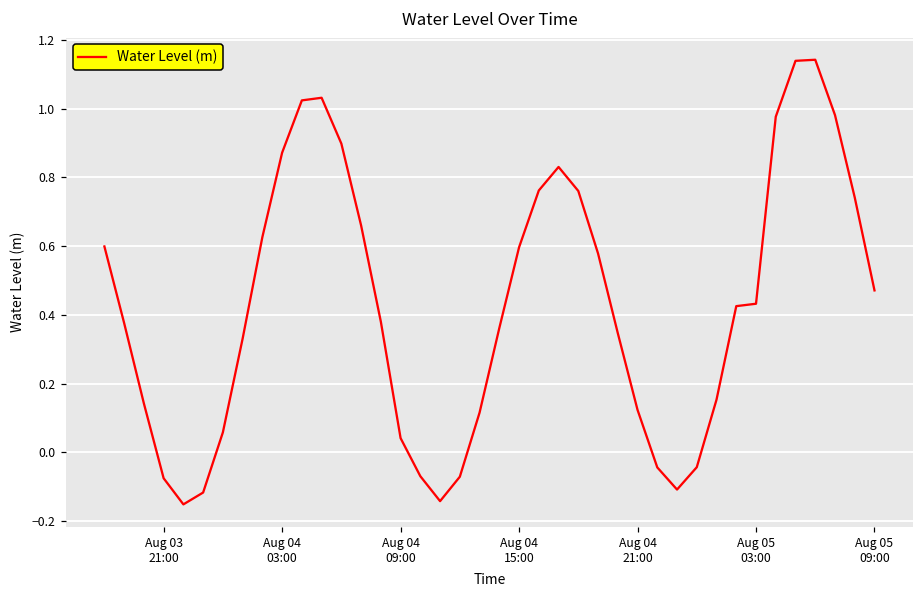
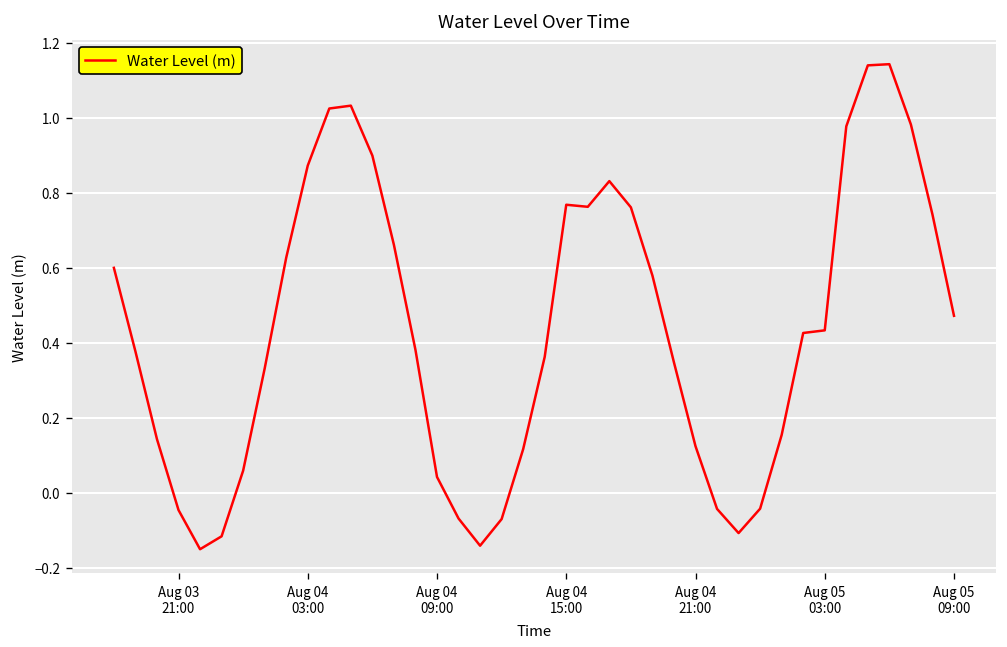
Aug 03 21:00: -0.08 -> -0.05
Aug 04 15:00: 0.60 -> 0.77
